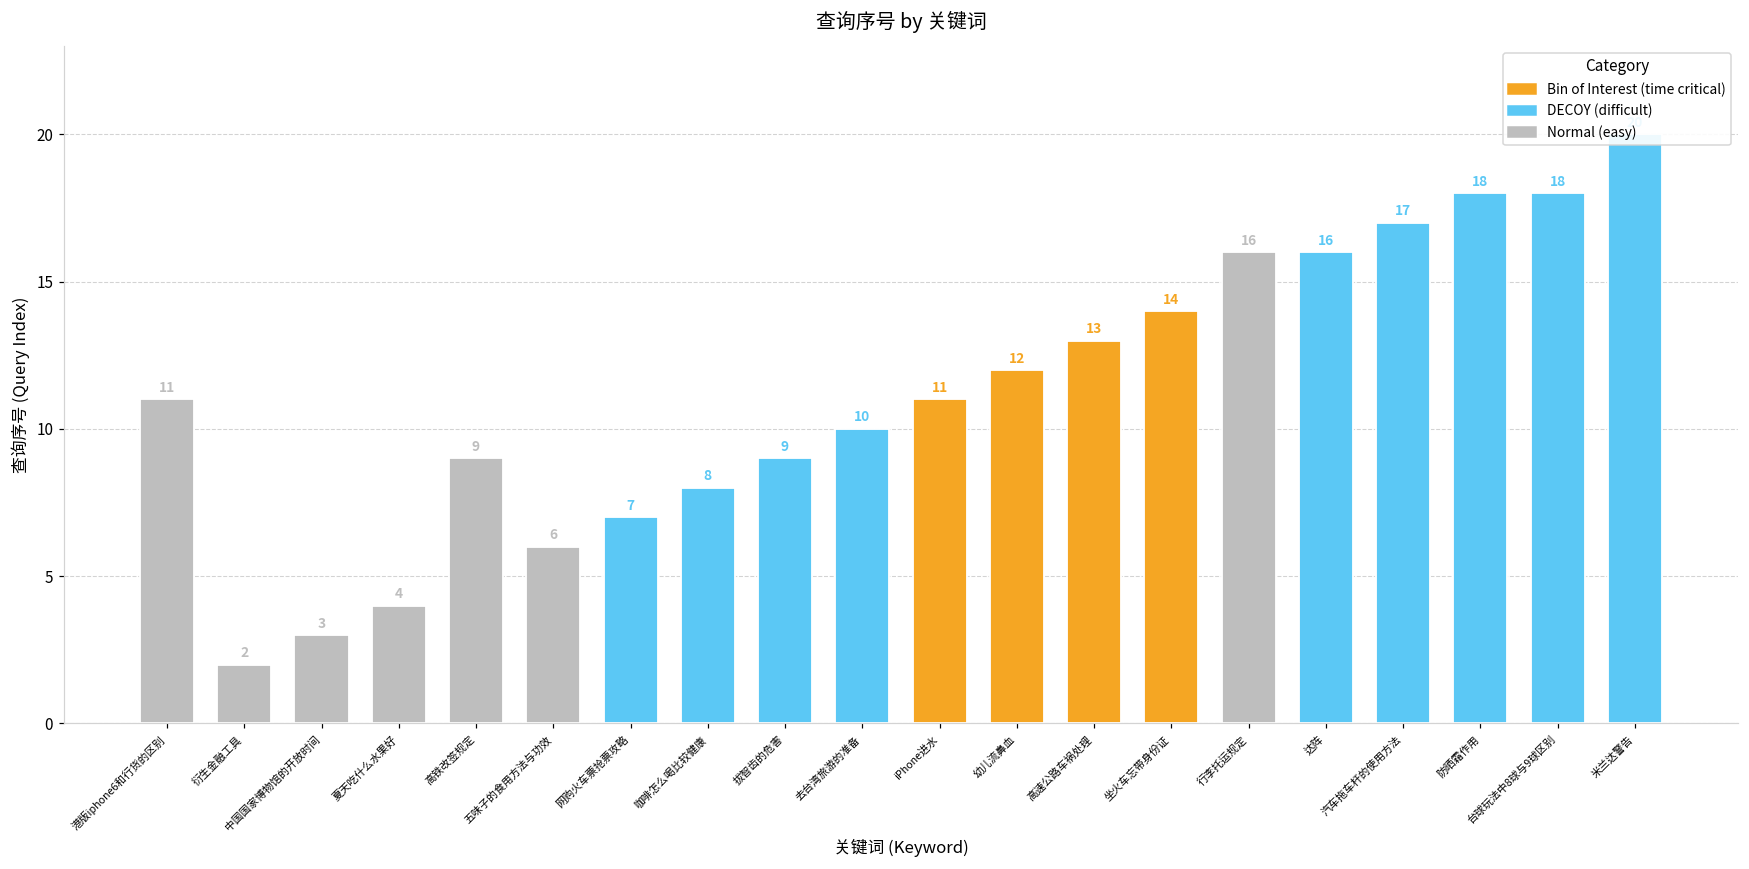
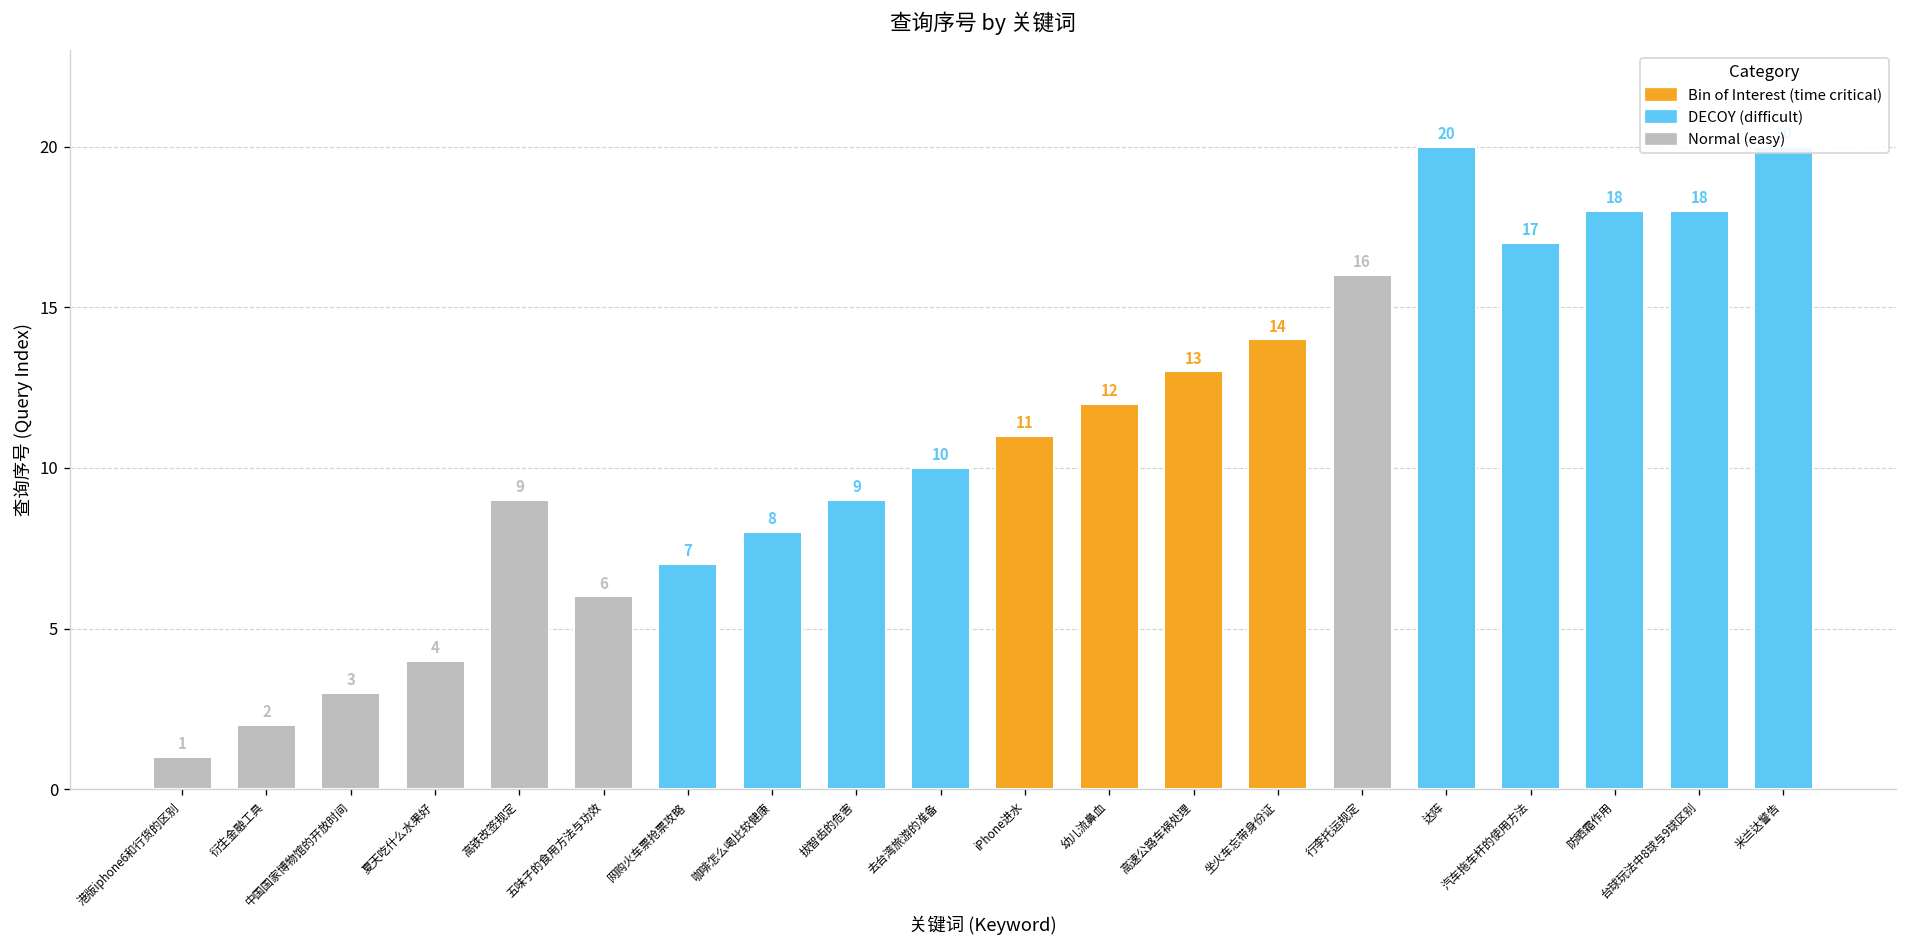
港版iphone6和行货的区别: 11 -> 1
达阵: 16 -> 20
